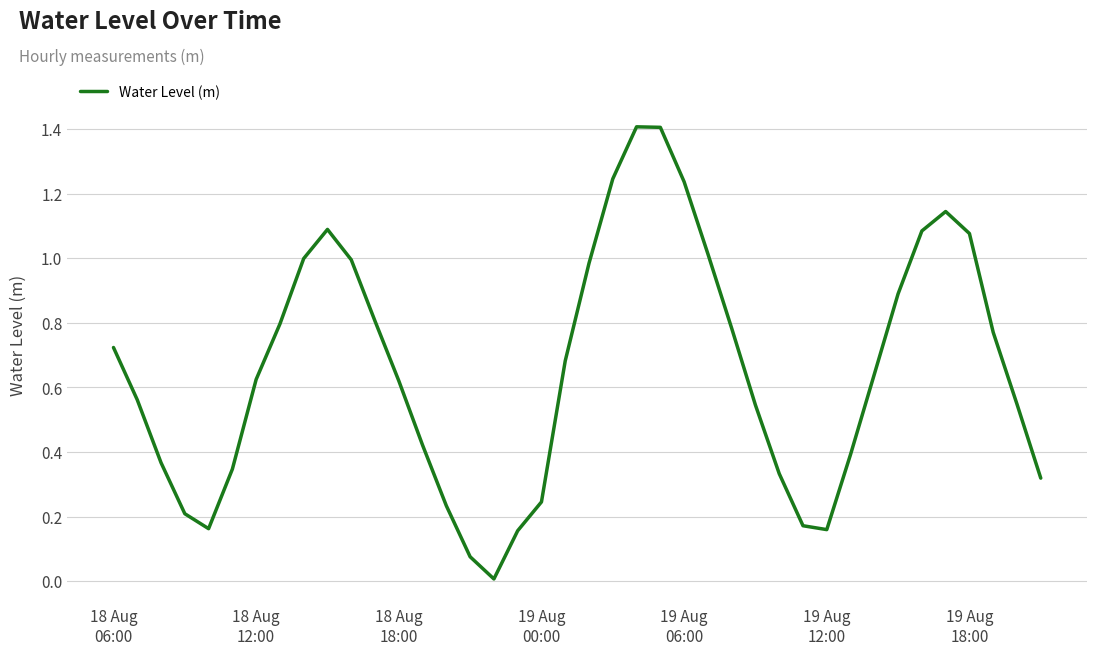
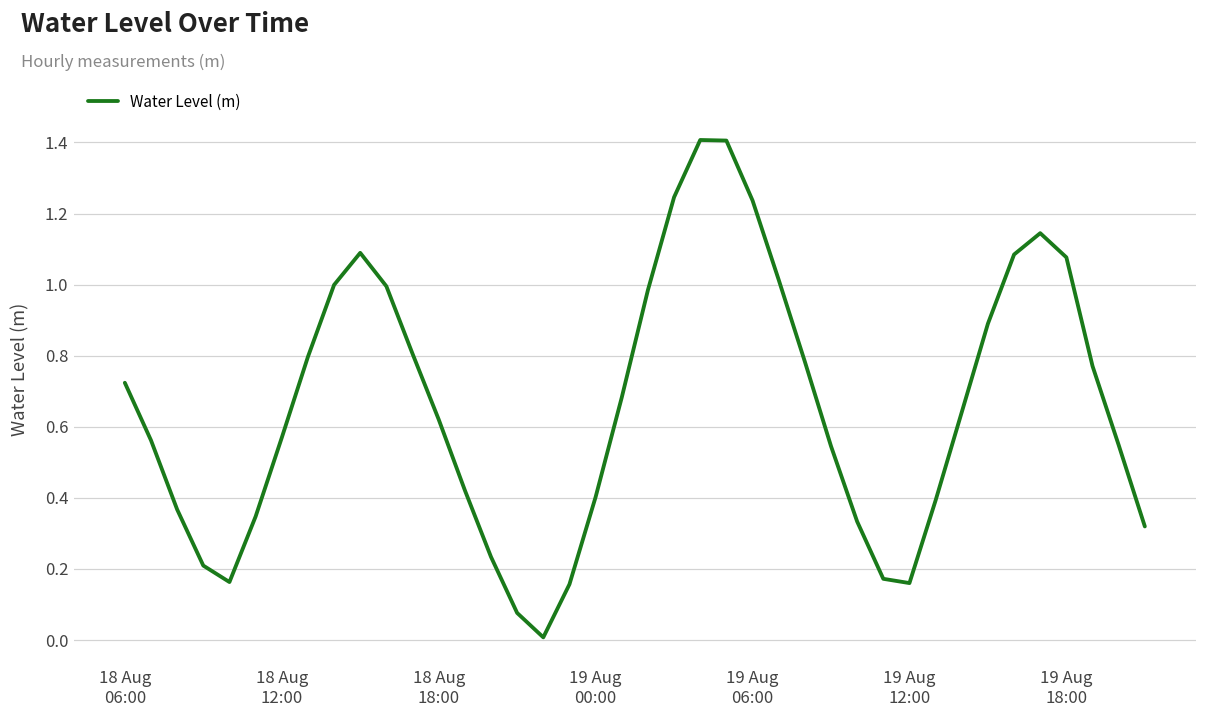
18 Aug 12:00: 0.62 -> 0.57
19 Aug 00:00: 0.25 -> 0.40
